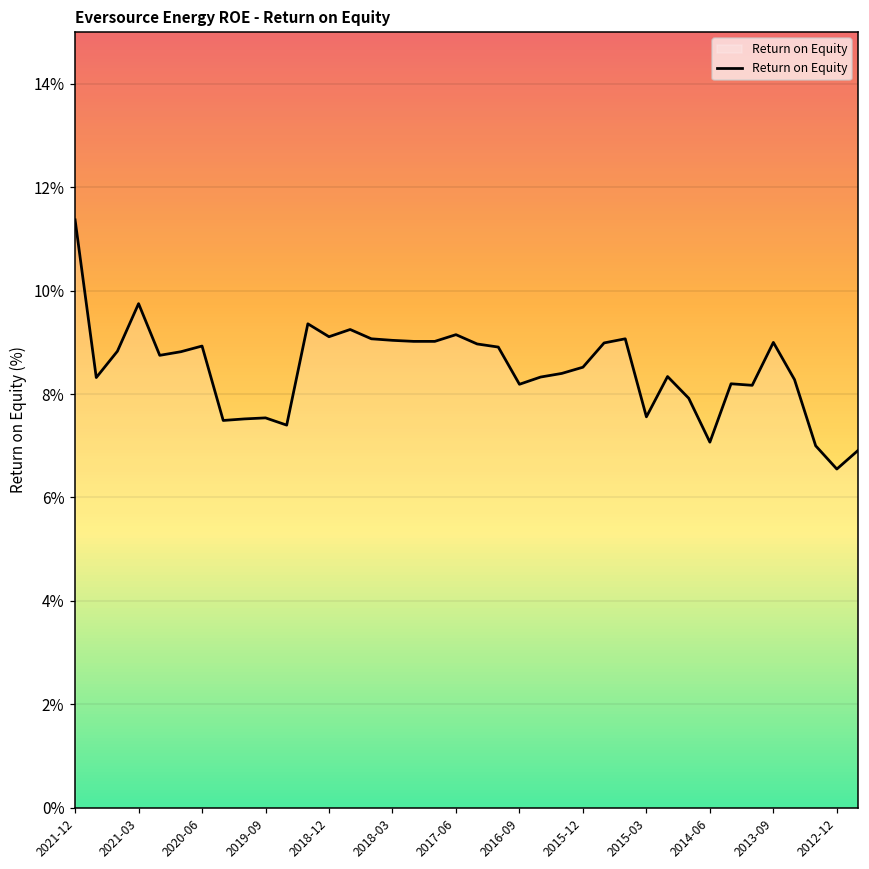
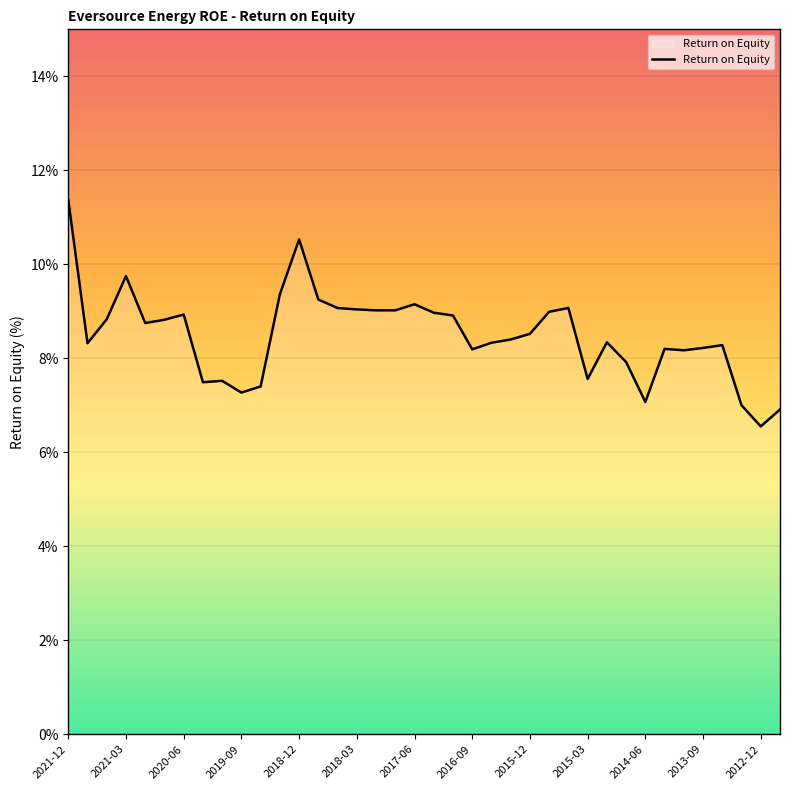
2019-09: 7.5% -> 7.3%
2018-12: 9.1% -> 10.5%
2013-09: 9.0% -> 8.2%
